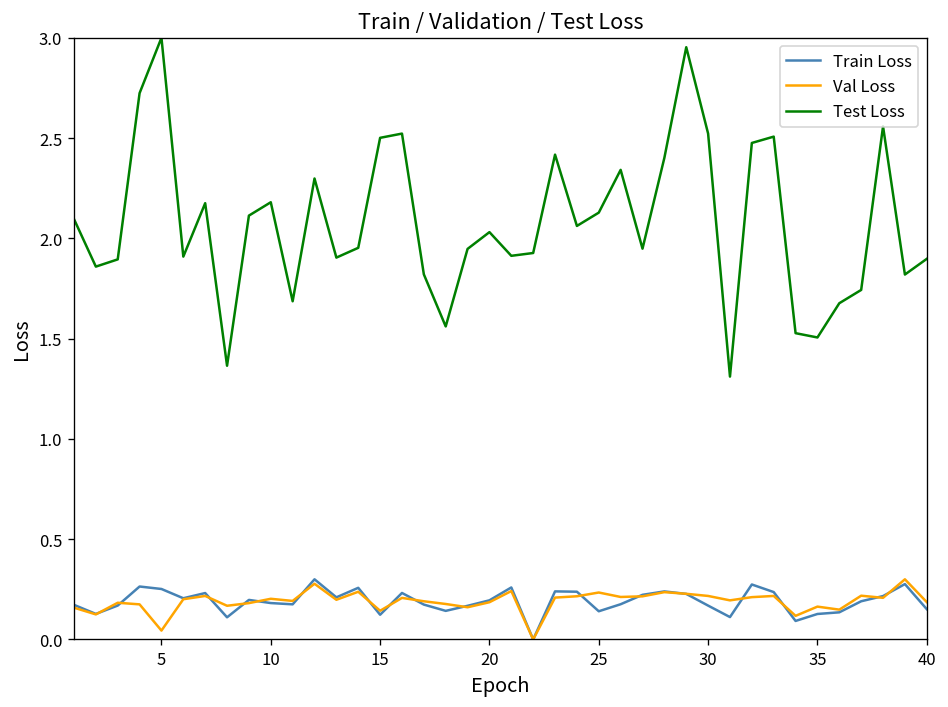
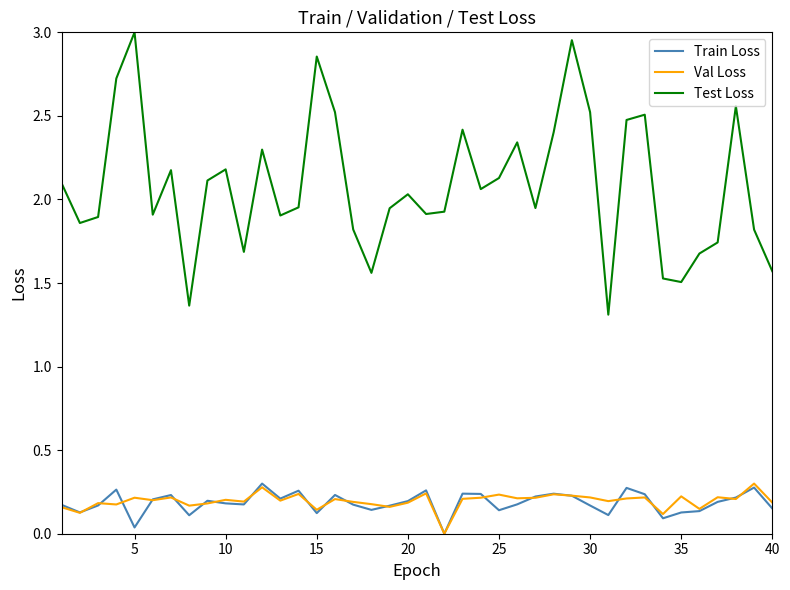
Train Loss, 5: 0.25 -> 0.04
Val Loss, 5: 0.04 -> 0.22
Test Loss, 15: 2.50 -> 2.86
Val Loss, 35: 0.16 -> 0.22
Test Loss, 40: 1.90 -> 1.57
